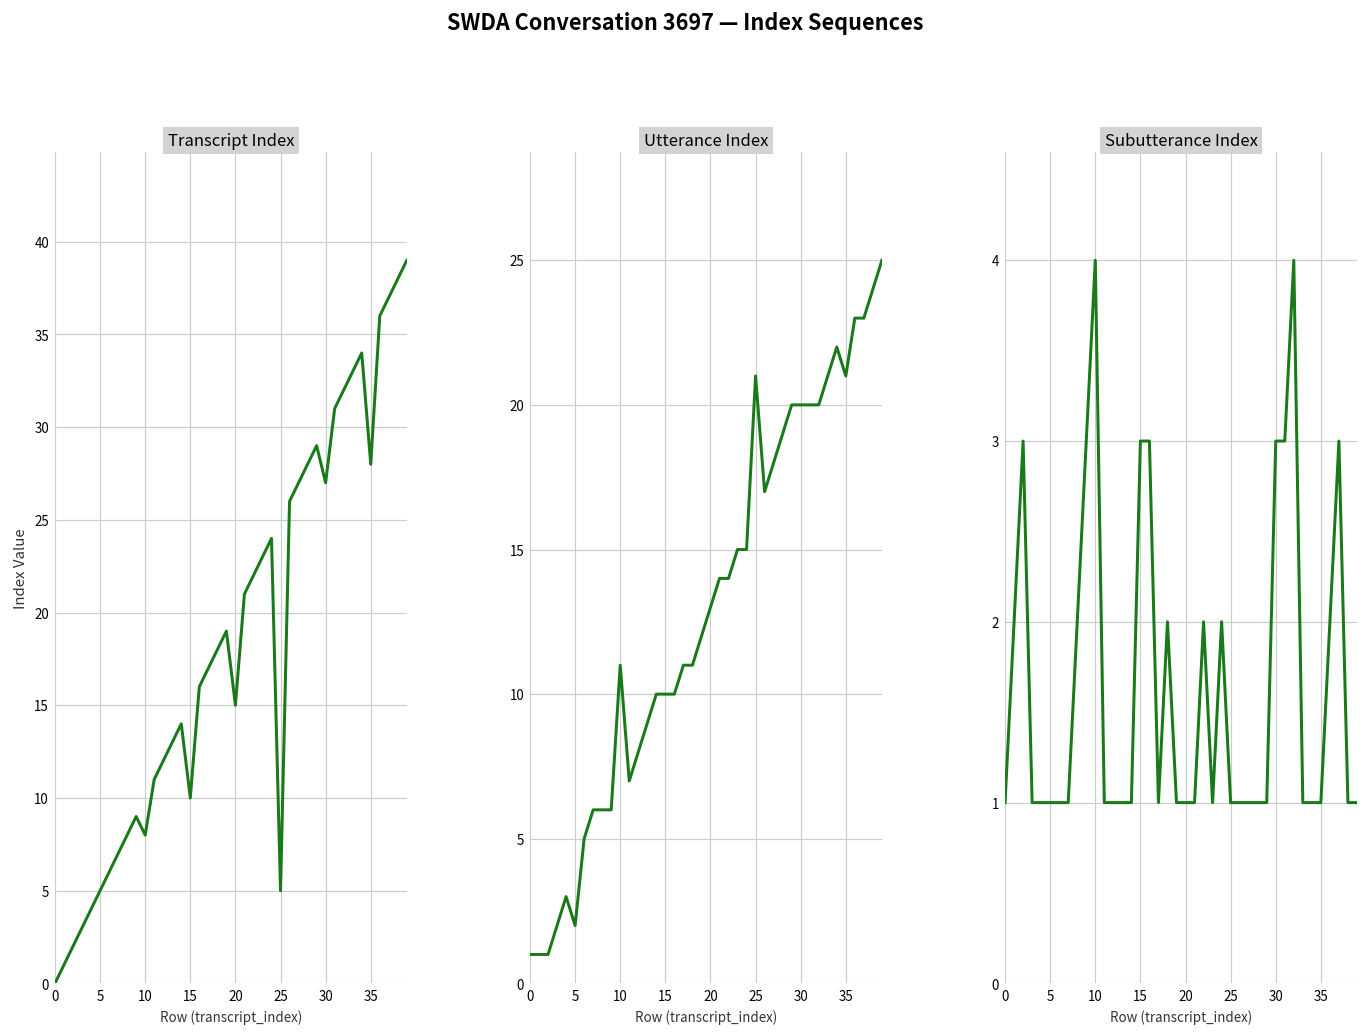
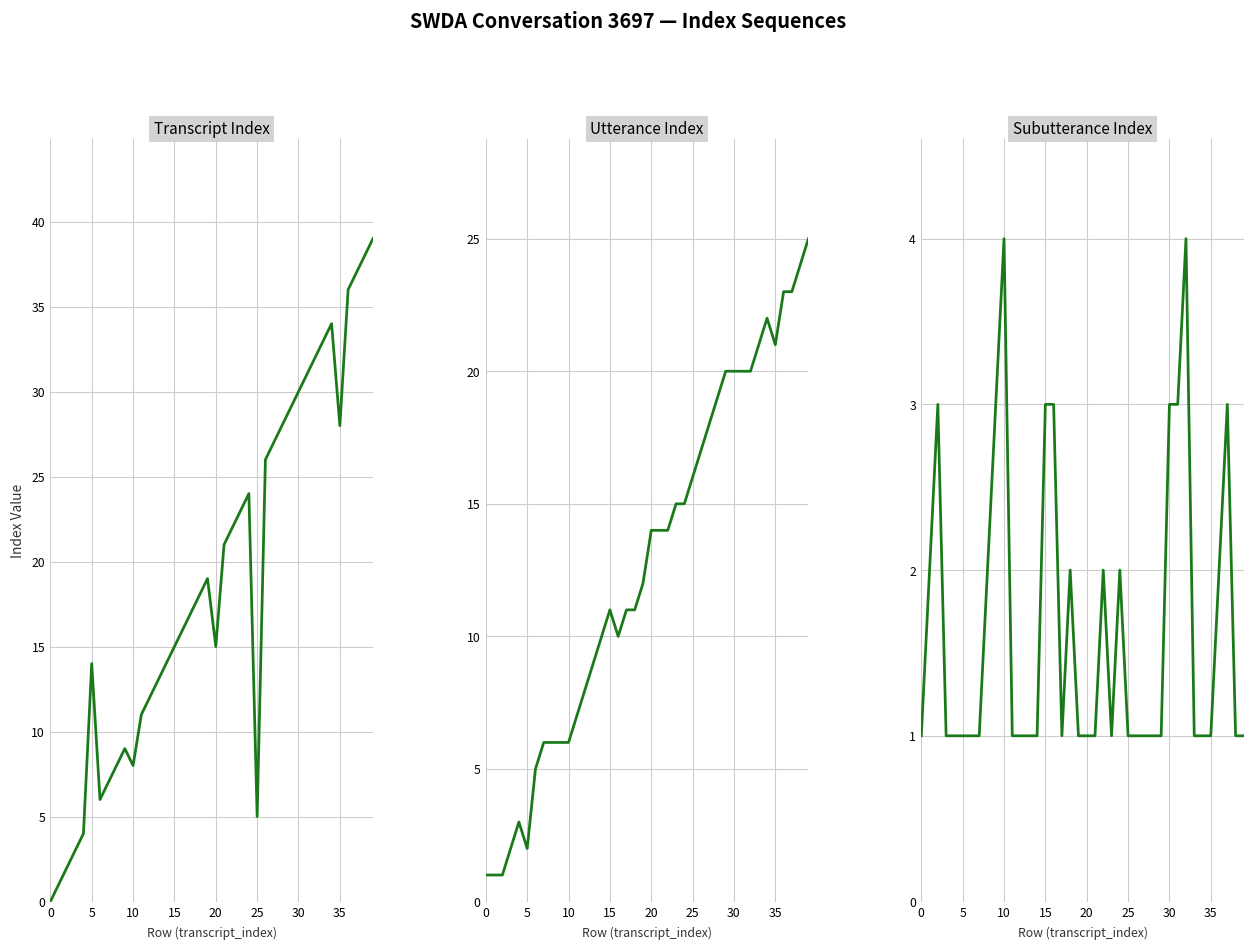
Transcript Index, 5: 5 -> 14
Transcript Index, 15: 10 -> 15
Transcript Index, 30: 27 -> 30
Utterance Index, 10: 11 -> 6
Utterance Index, 15: 10 -> 11
Utterance Index, 20: 13 -> 14
Utterance Index, 25: 21 -> 16
